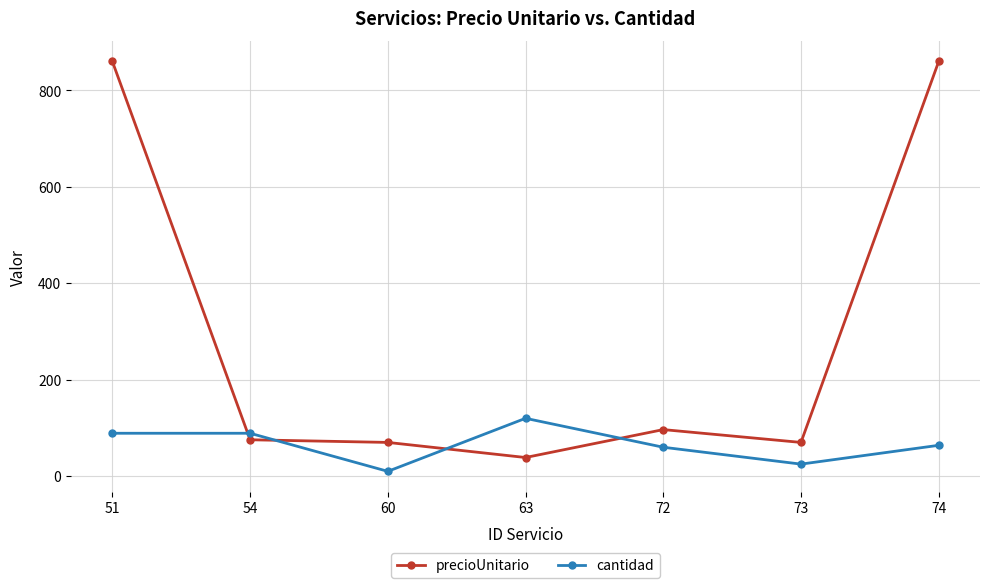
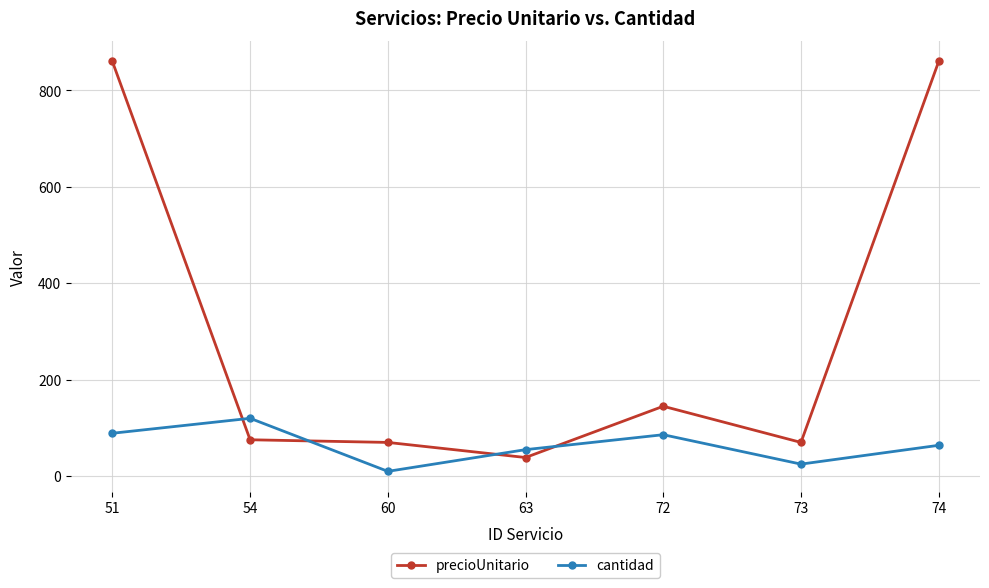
cantidad, 54: 90 -> 120
cantidad, 63: 120 -> 60
precioUnitario, 72: 100 -> 150
cantidad, 72: 60 -> 90
